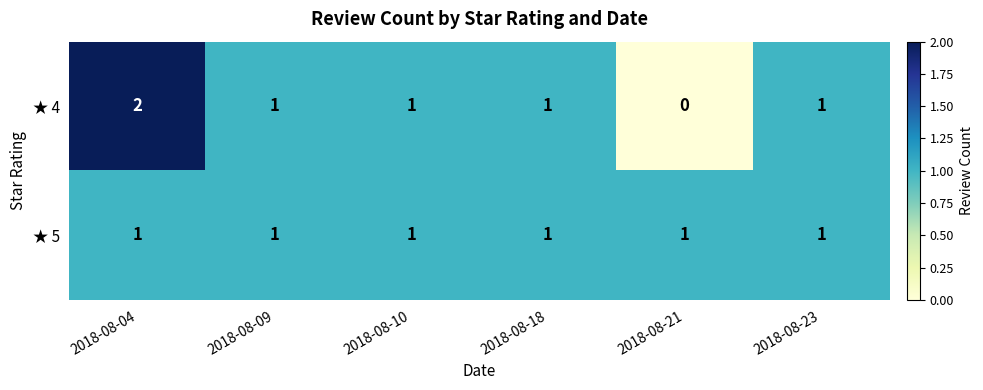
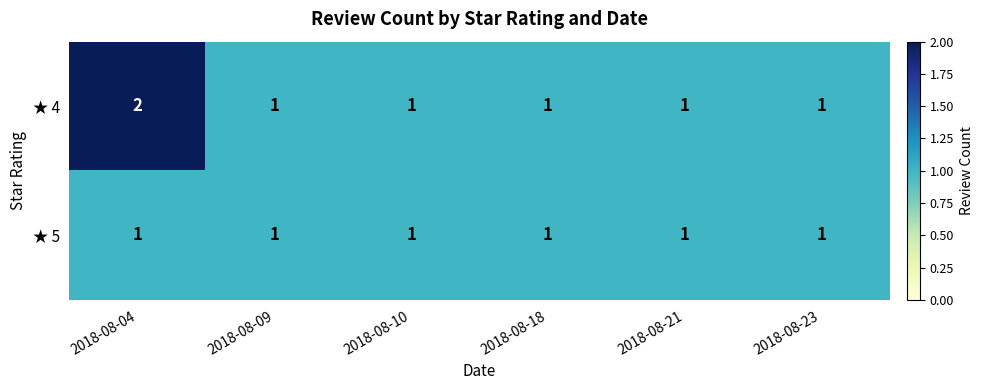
★ 4, 2018-08-21: 0 -> 1
